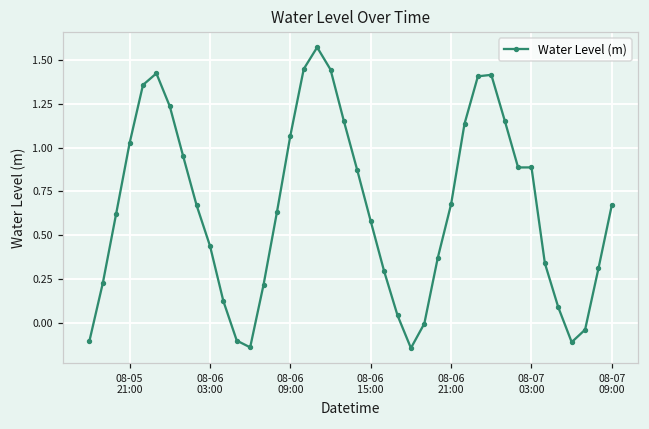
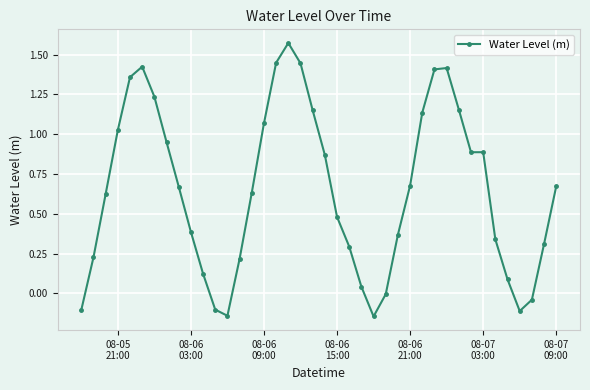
08-06 03:00: 0.44 -> 0.39
08-06 15:00: 0.58 -> 0.48
